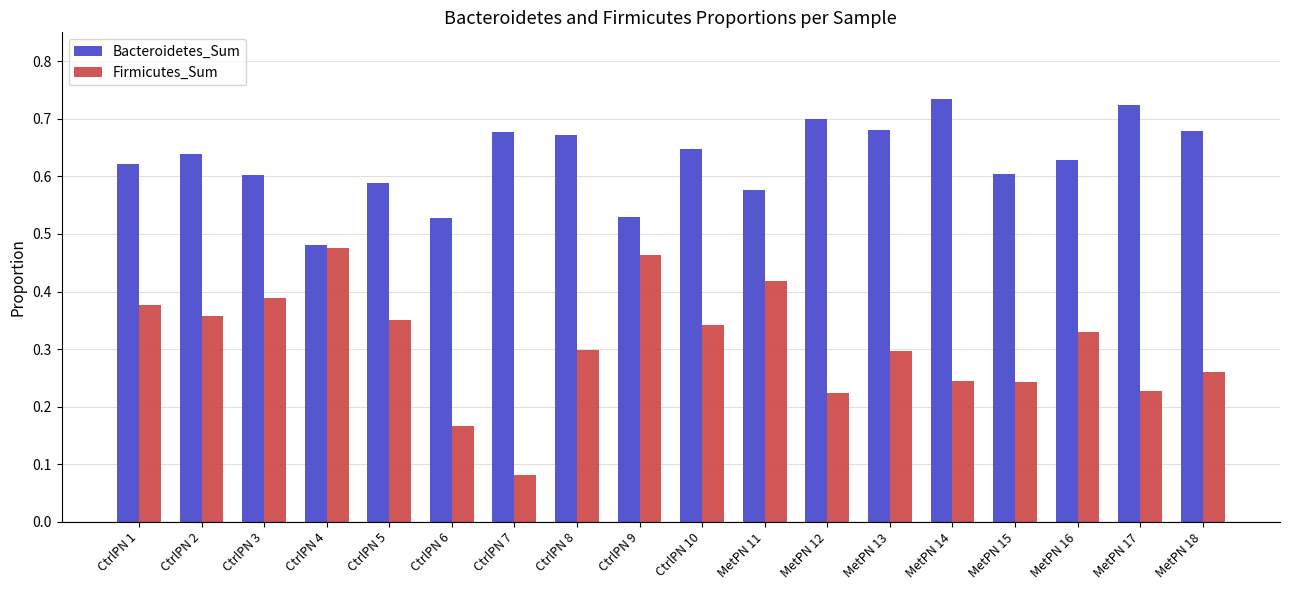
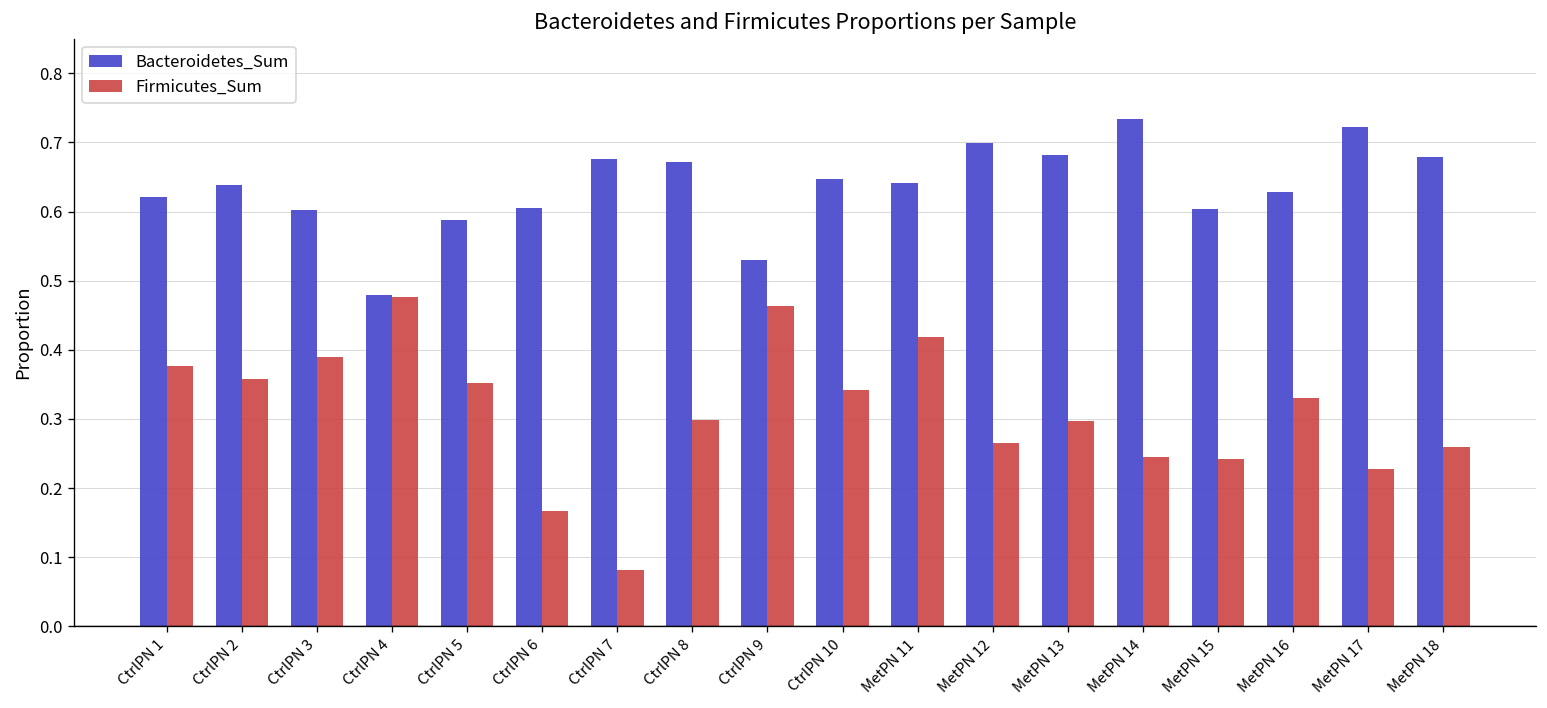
Bacteroidetes_Sum, CtrlPN 6: 0.53 -> 0.60
Bacteroidetes_Sum, MetPN 11: 0.58 -> 0.64
Firmicutes_Sum, MetPN 12: 0.22 -> 0.27
